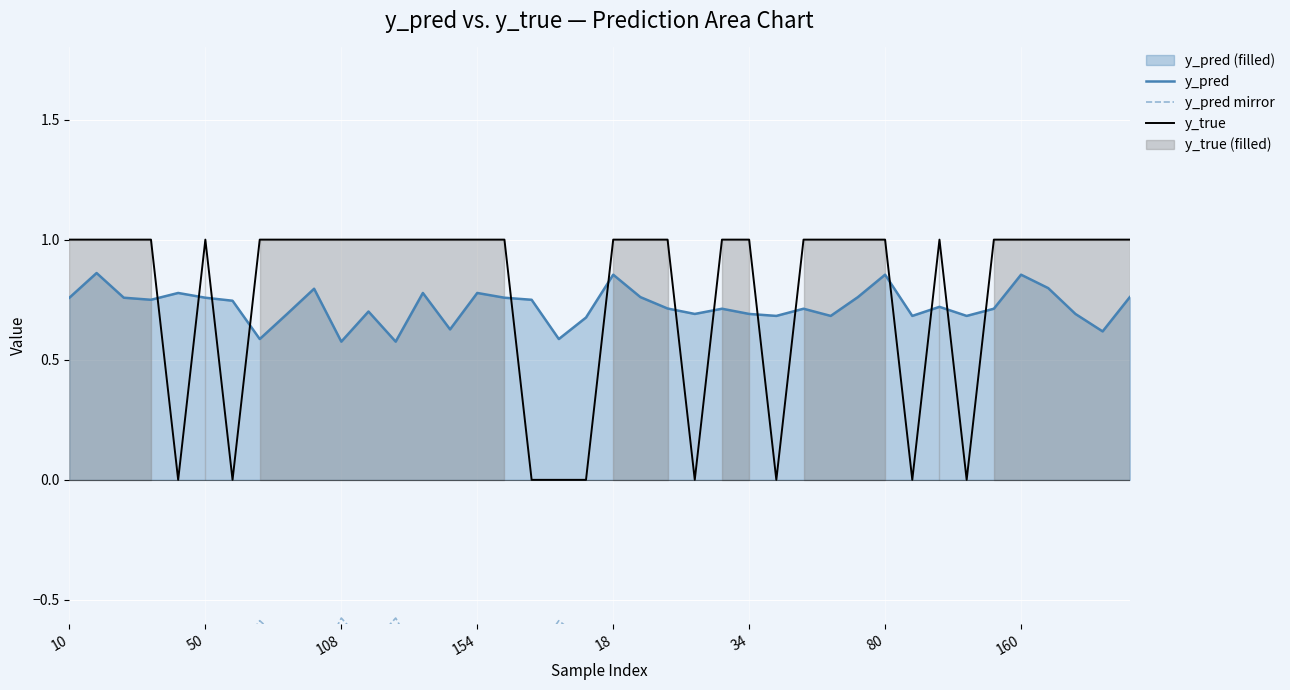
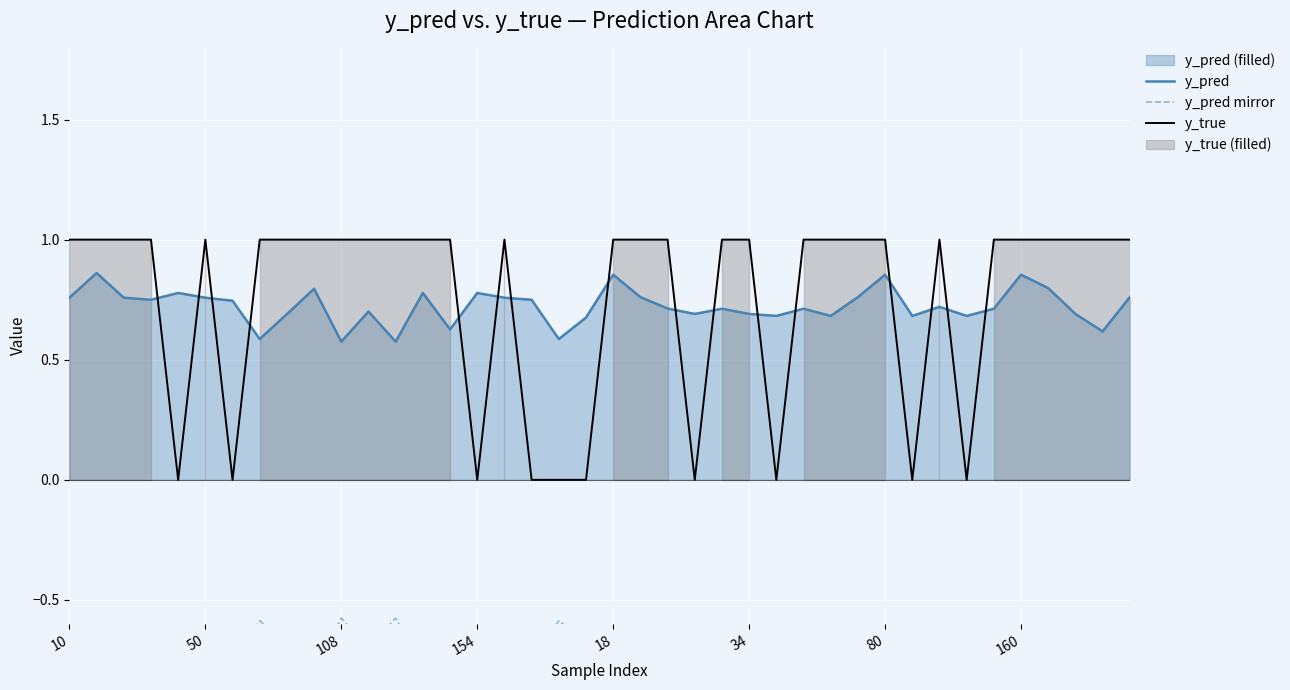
y_true, 154: 1 -> 0
